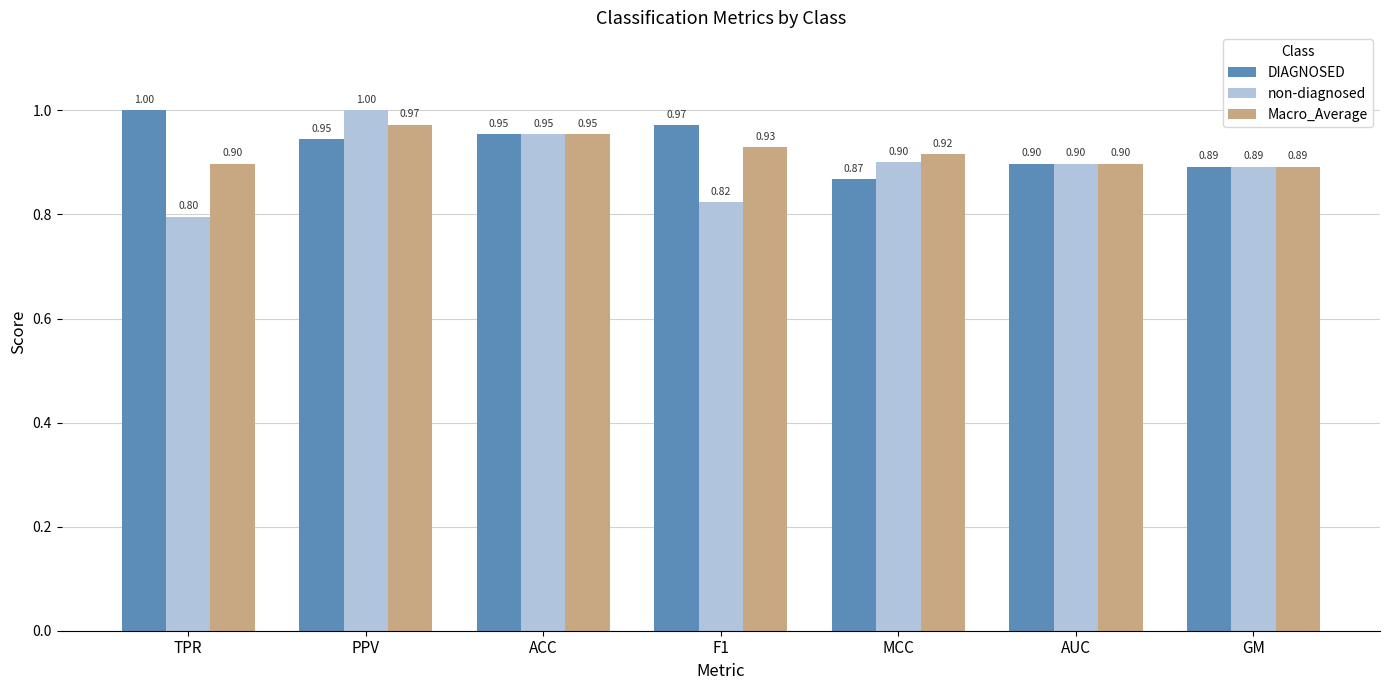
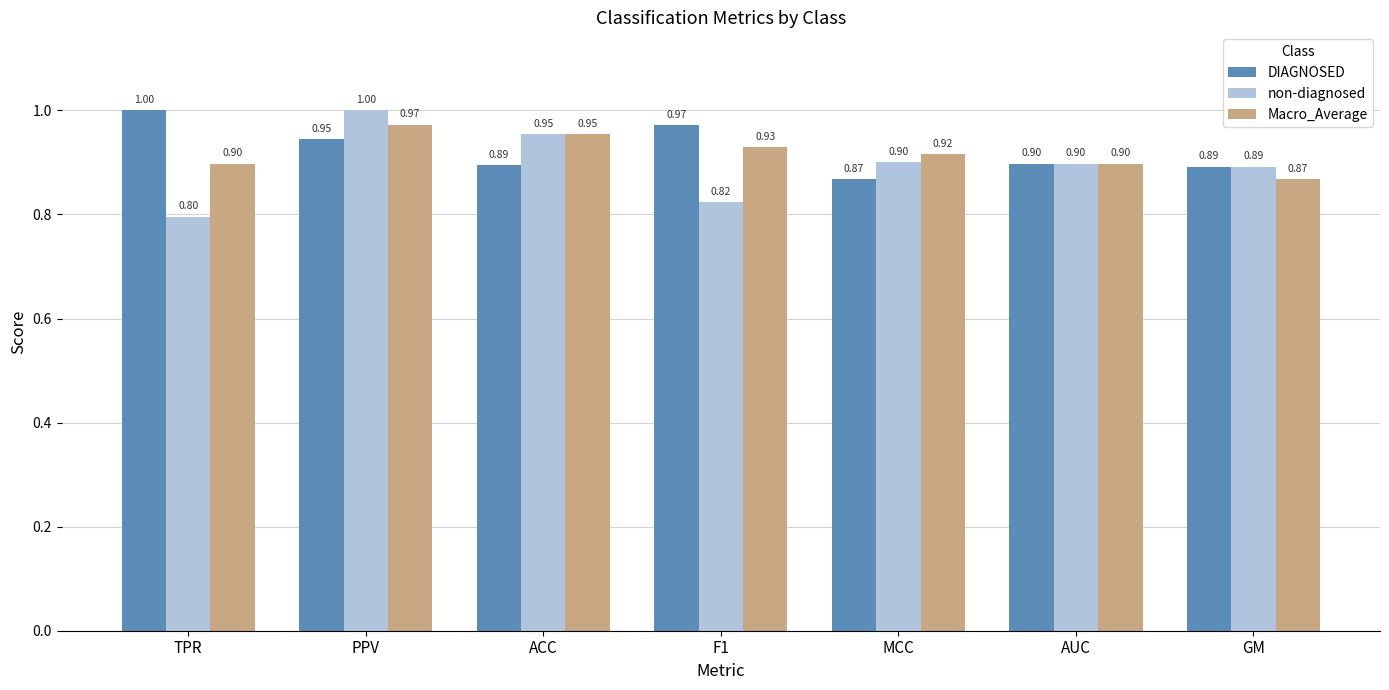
DIAGNOSED, ACC: 0.95 -> 0.89
Macro_Average, GM: 0.89 -> 0.87
